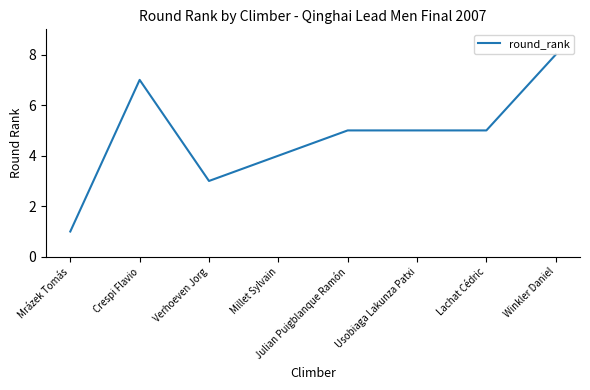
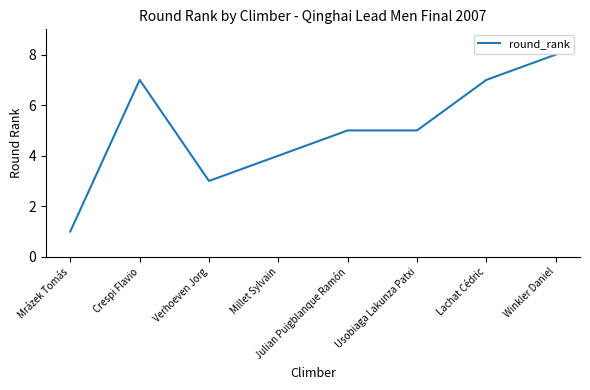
Lachat Cédric: 5 -> 7
